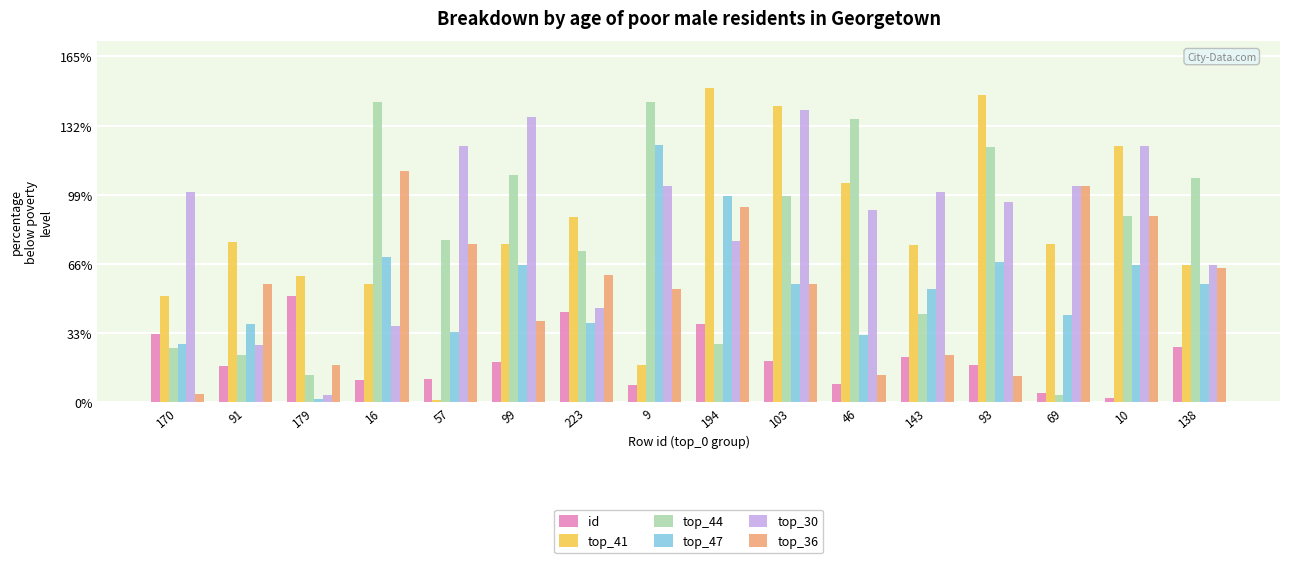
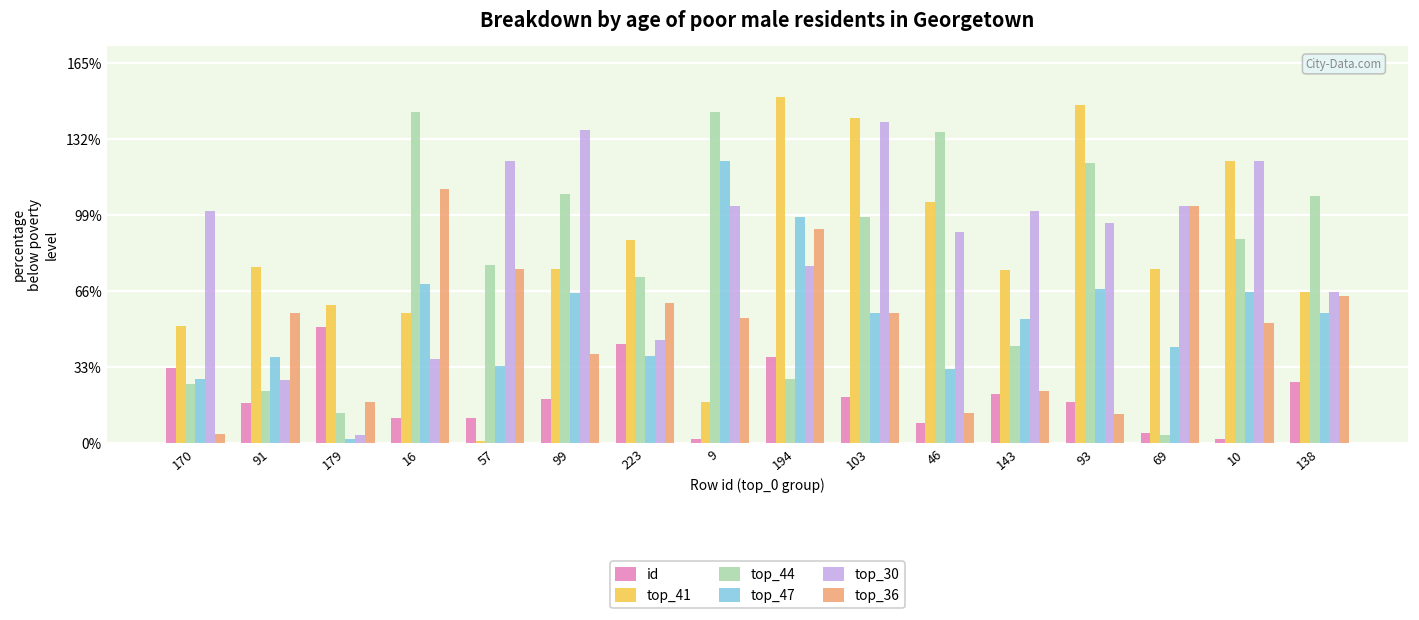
id, 9: 8% -> 2%
top_36, 10: 89% -> 52%
